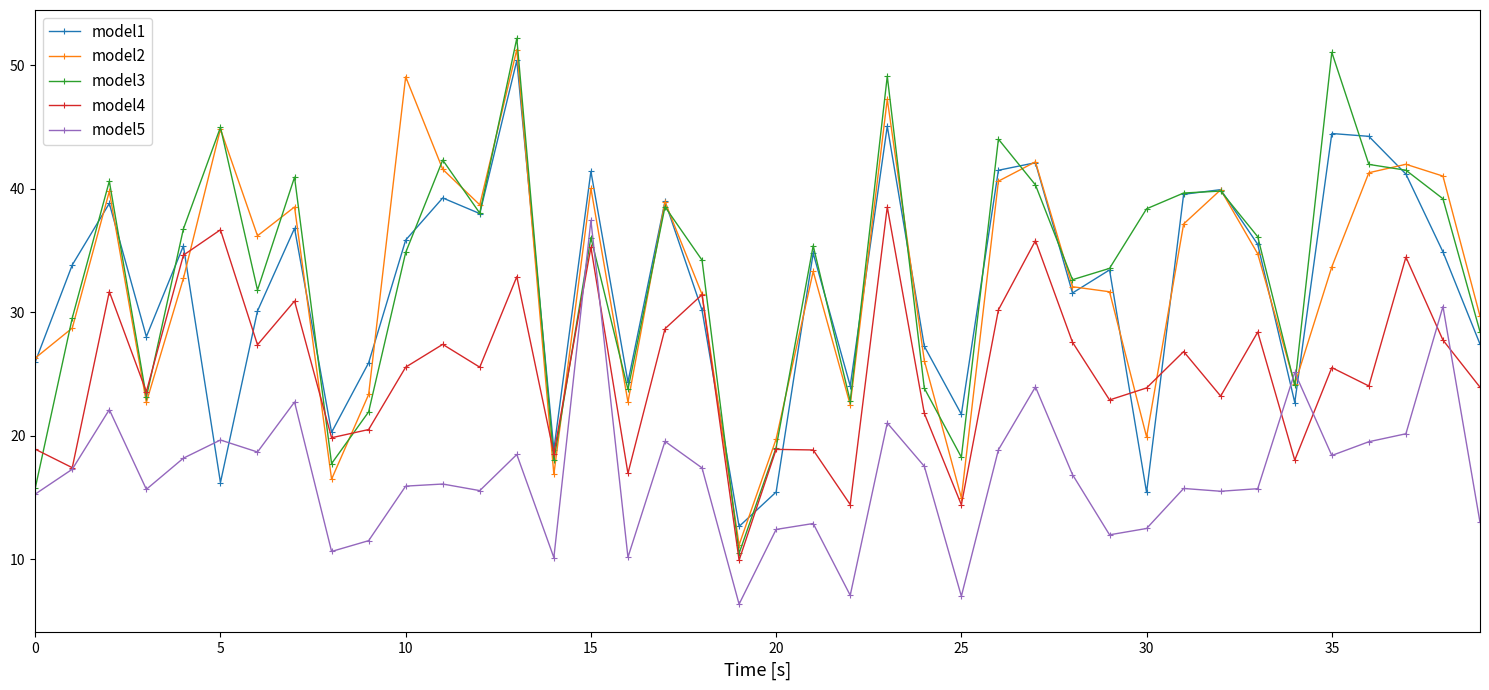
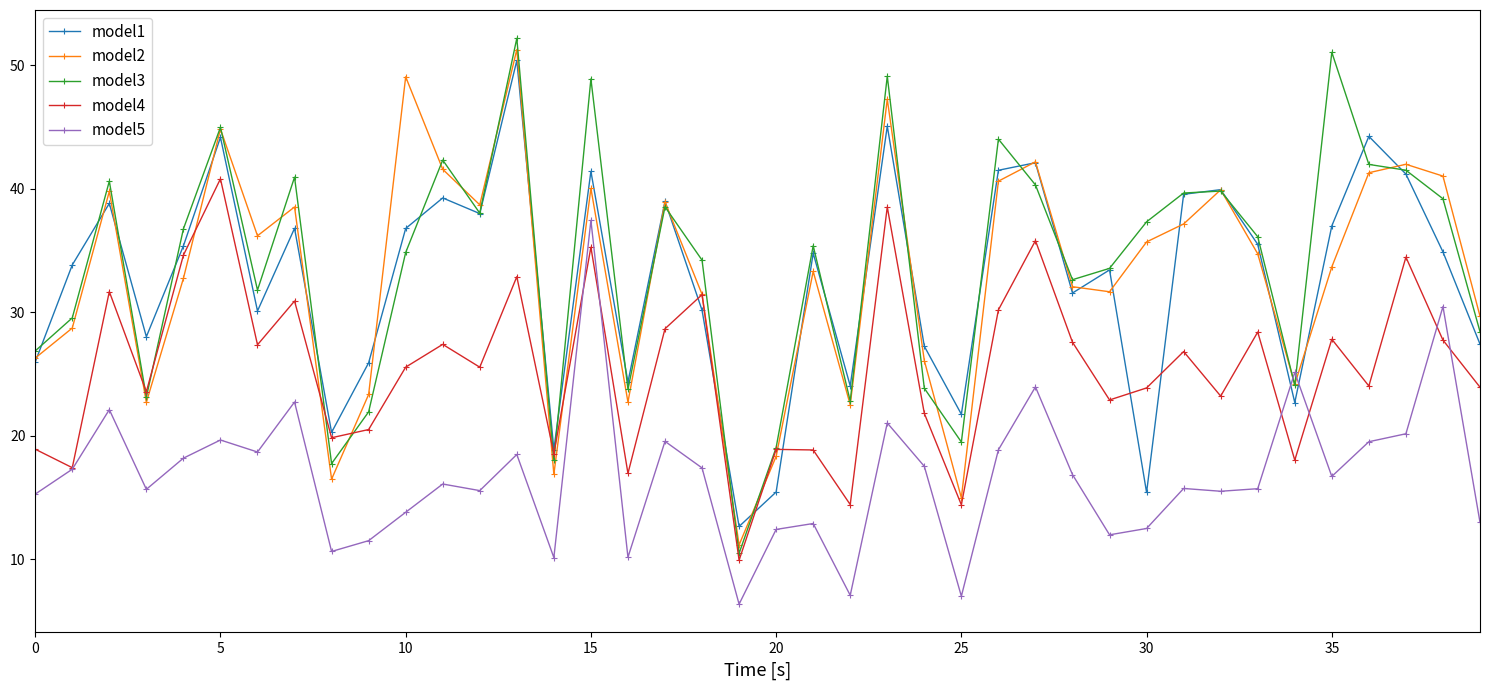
model3, 0: 15.8 -> 26.9
model1, 5: 16.2 -> 44.2
model4, 5: 36.7 -> 40.8
model1, 10: 35.9 -> 36.8
model5, 10: 15.9 -> 13.8
model3, 15: 36.1 -> 48.9
model2, 20: 19.7 -> 18.3
model3, 25: 18.3 -> 19.5
model2, 30: 19.9 -> 35.7
model3, 30: 38.4 -> 37.3
model1, 35: 44.5 -> 37.0
model4, 35: 25.5 -> 27.8
model5, 35: 18.4 -> 16.7
